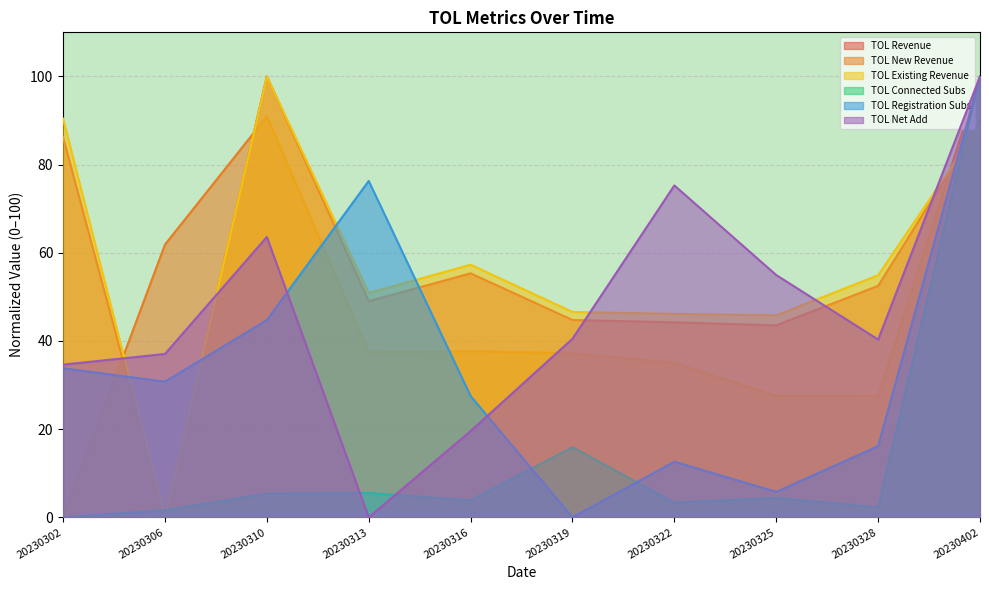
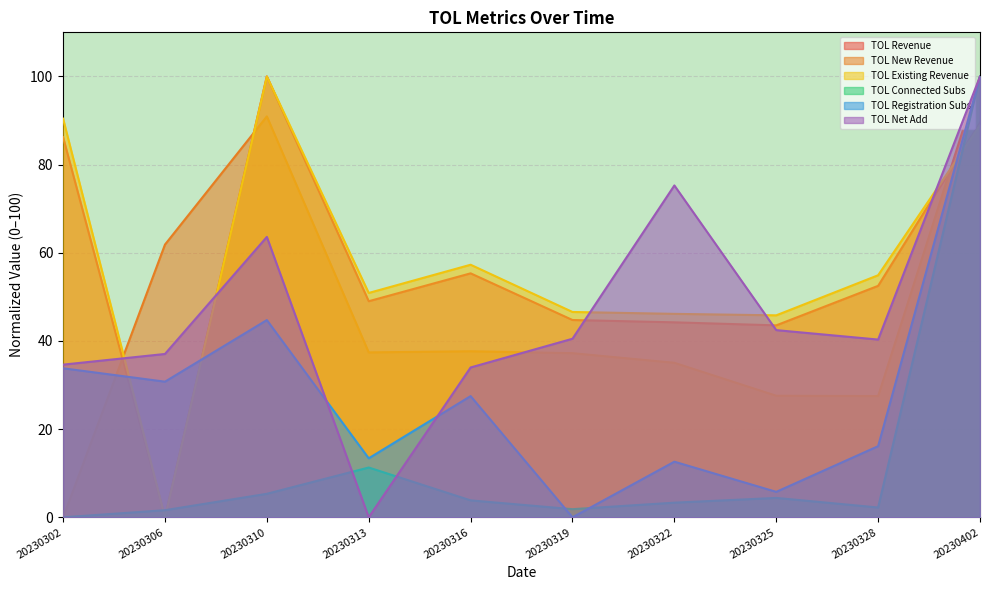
TOL Connected Subs, 20230313: 6 -> 11
TOL Registration Subs, 20230313: 76 -> 13
TOL Net Add, 20230316: 20 -> 34
TOL Connected Subs, 20230319: 16 -> 2
TOL Net Add, 20230325: 55 -> 42
